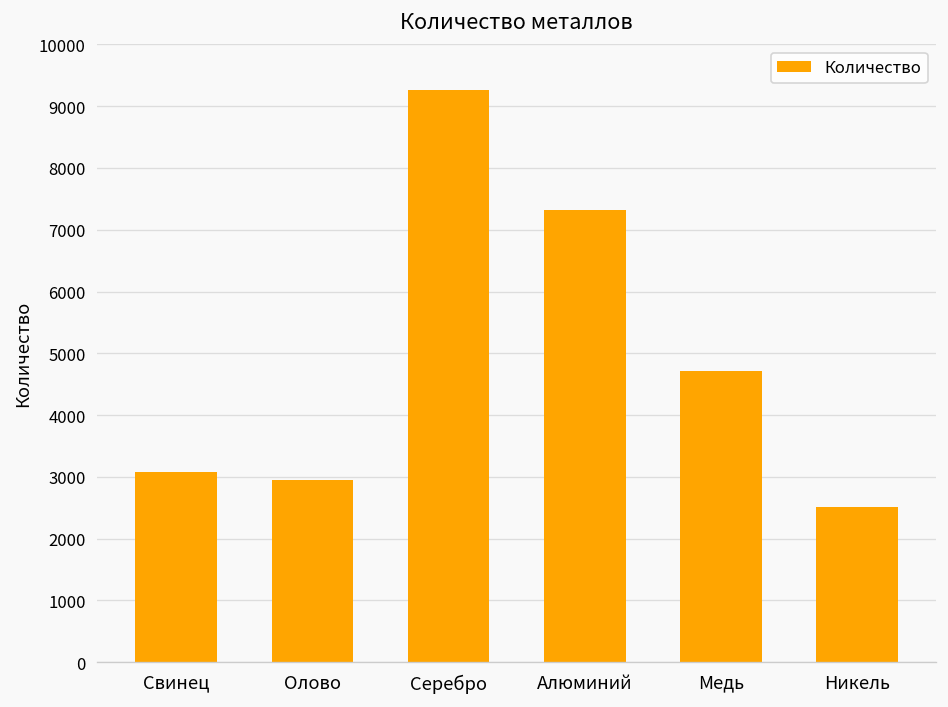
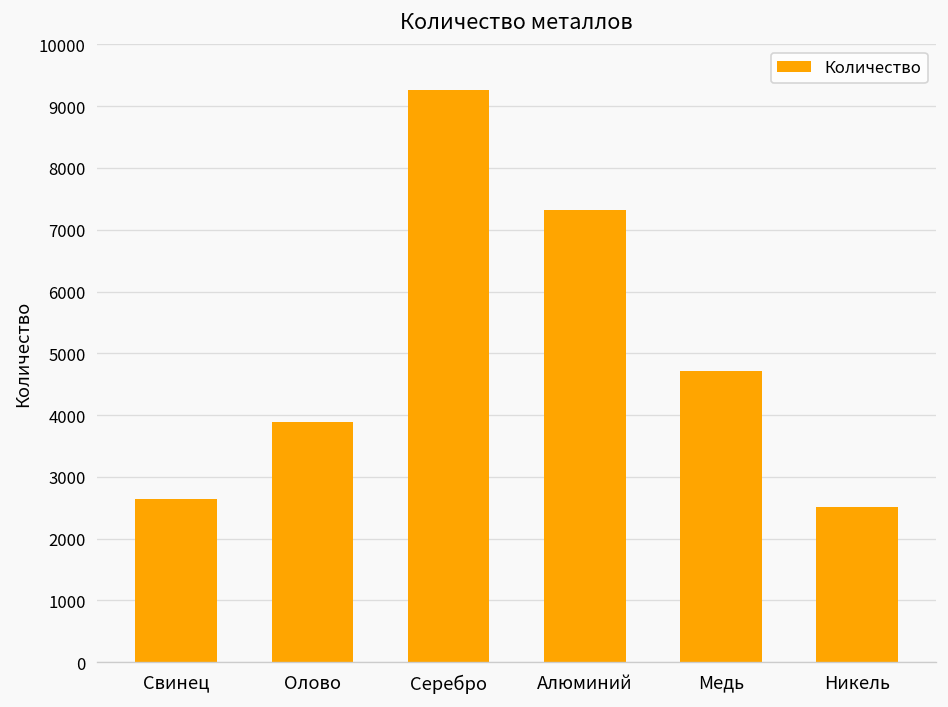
Свинец: 3100 -> 2600
Олово: 2900 -> 3900
